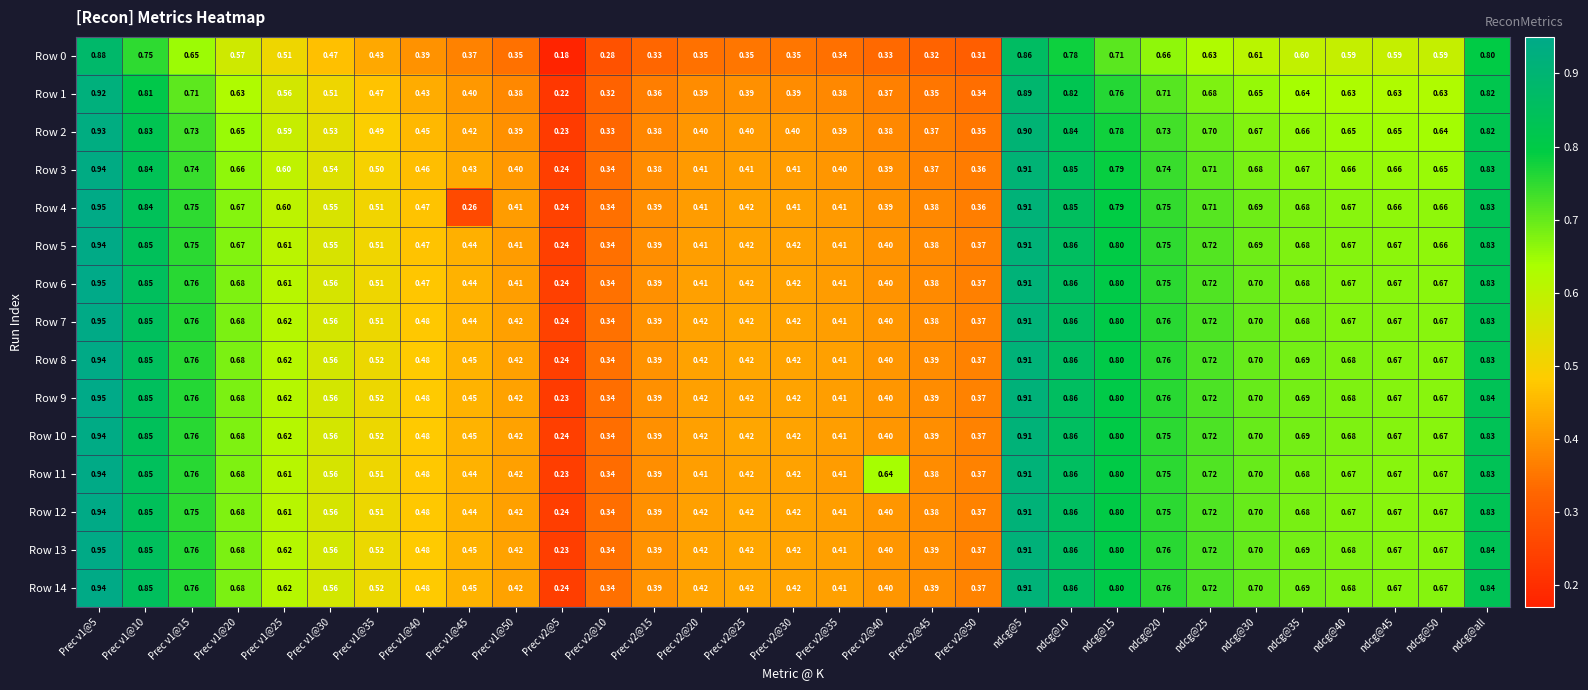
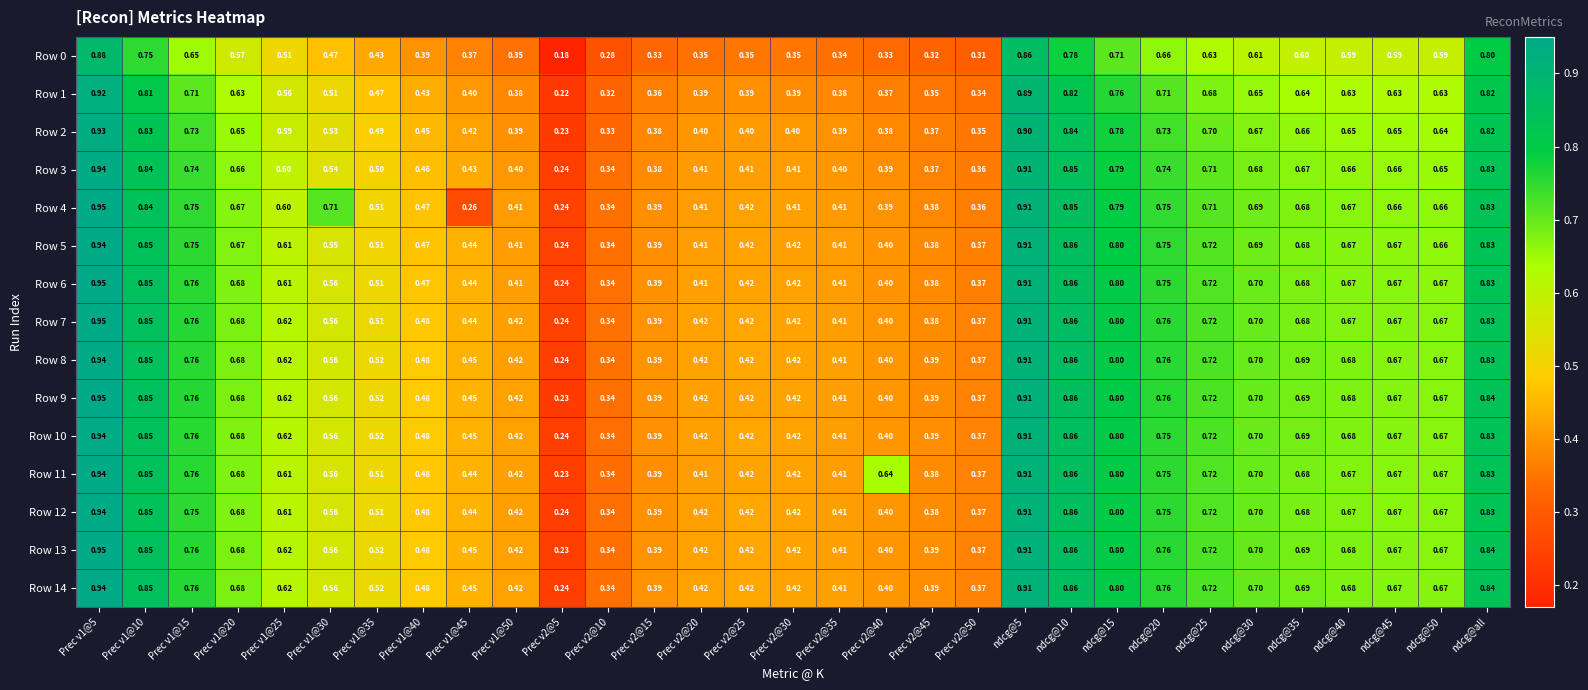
Row 4, Prec v1@30: 0.55 -> 0.71
